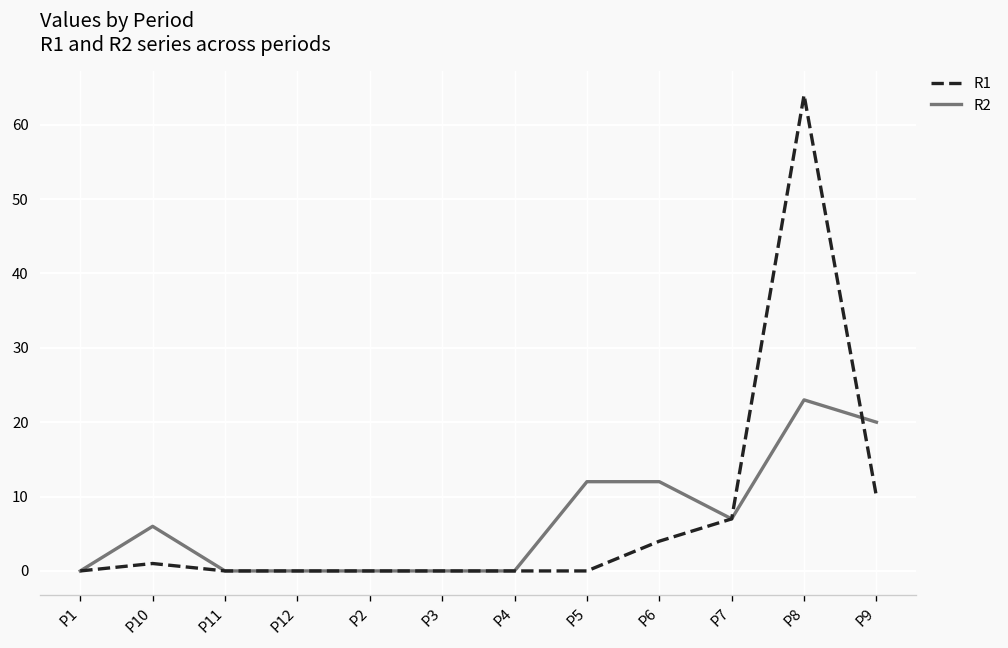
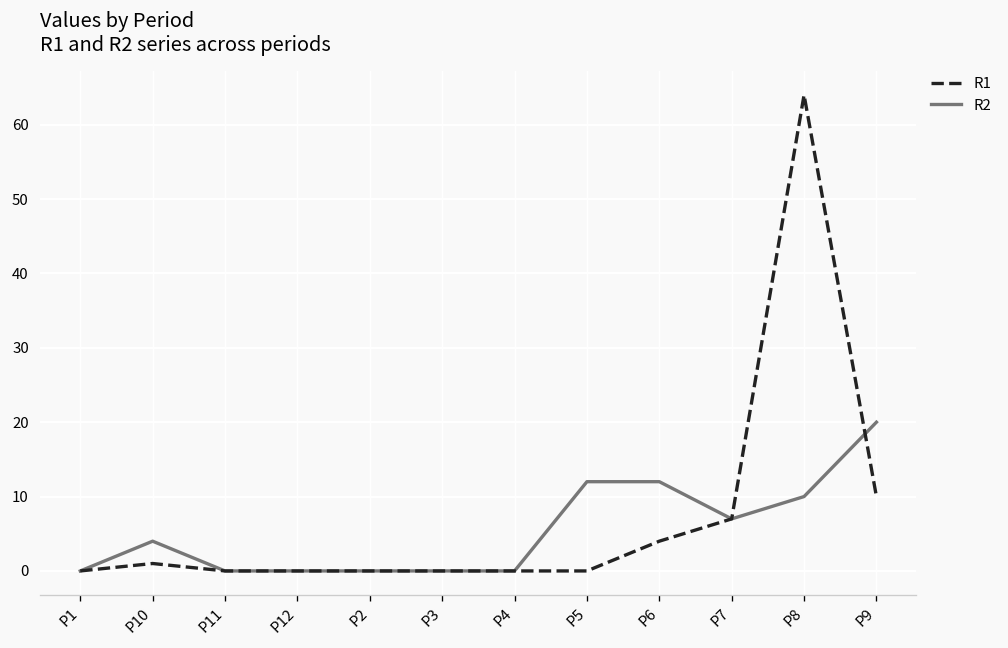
R2, P10: 6 -> 4
R2, P8: 23 -> 10
